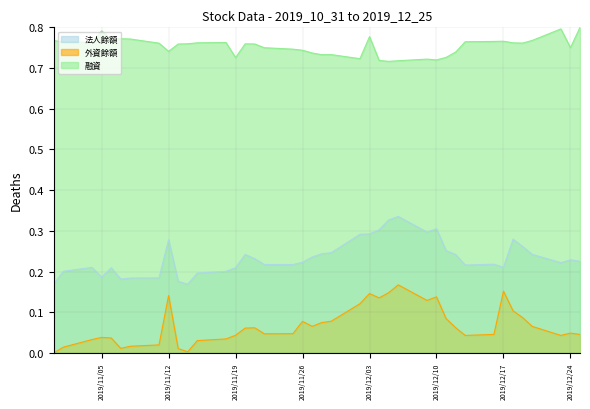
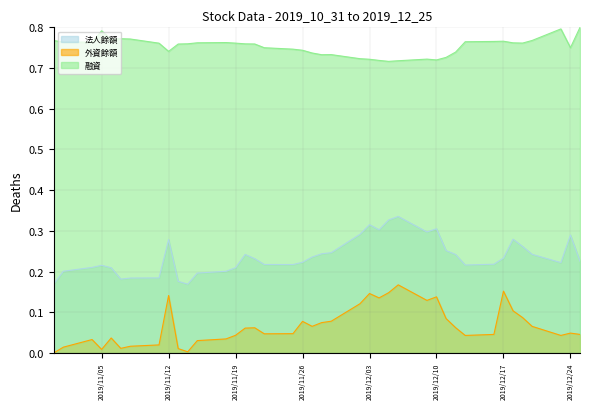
法人餘額, 2019/11/05: 0.19 -> 0.22
外資餘額, 2019/11/05: 0.04 -> 0.01
融資, 2019/11/19: 0.73 -> 0.76
法人餘額, 2019/12/03: 0.29 -> 0.32
融資, 2019/12/03: 0.78 -> 0.72
法人餘額, 2019/12/17: 0.21 -> 0.23
法人餘額, 2019/12/24: 0.23 -> 0.29
